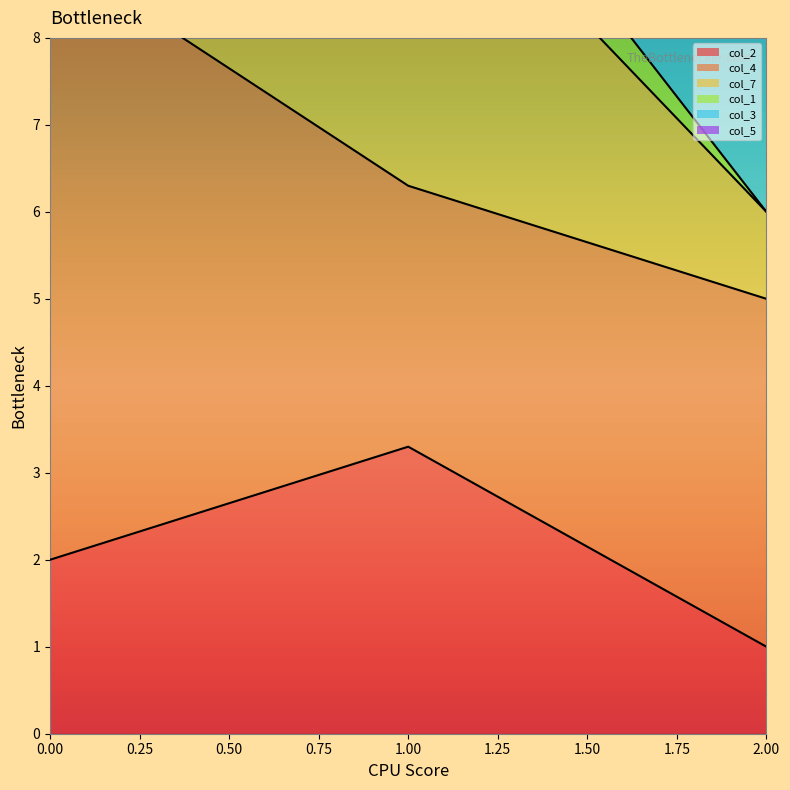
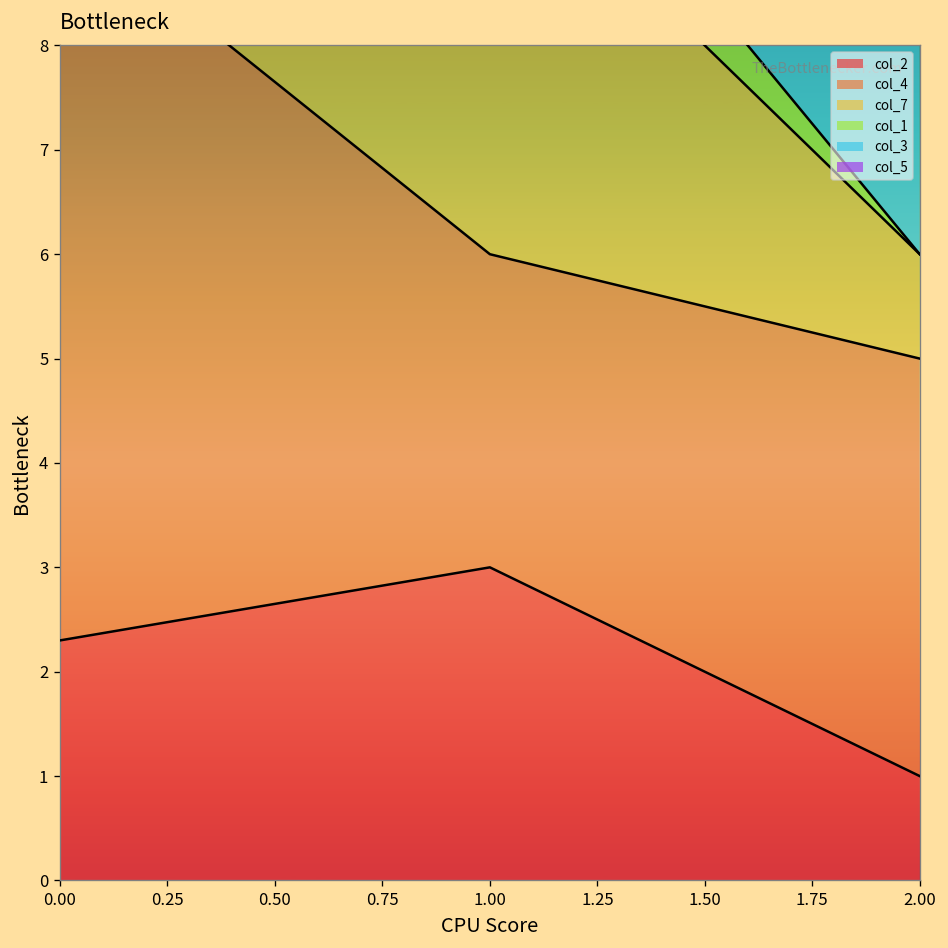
col_2, 0.00: 2.0 -> 2.3
col_2, 1.00: 3.3 -> 3.0
